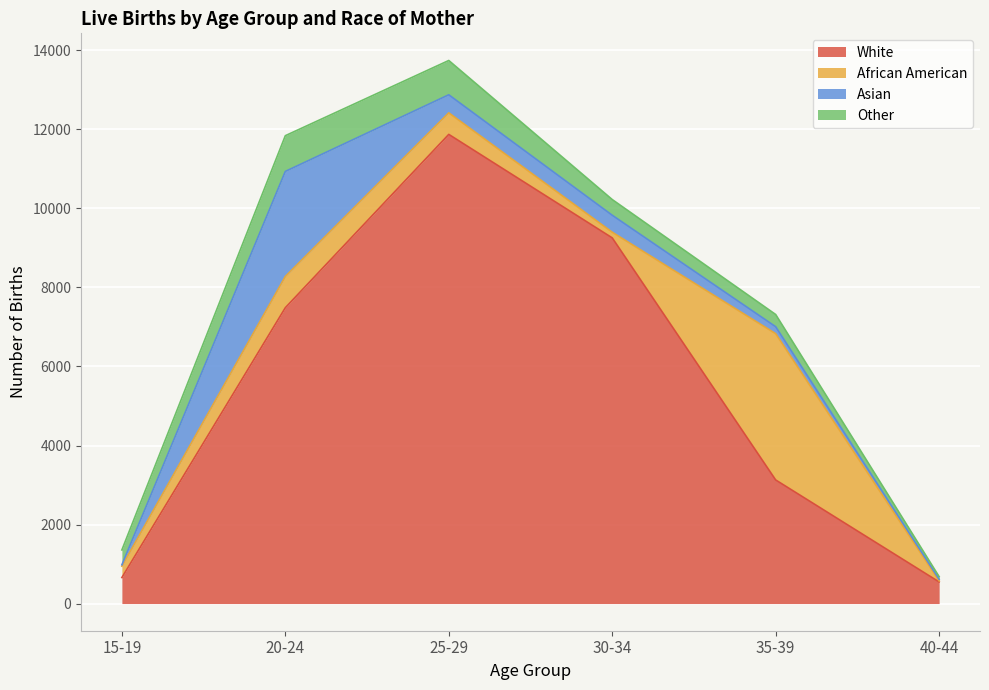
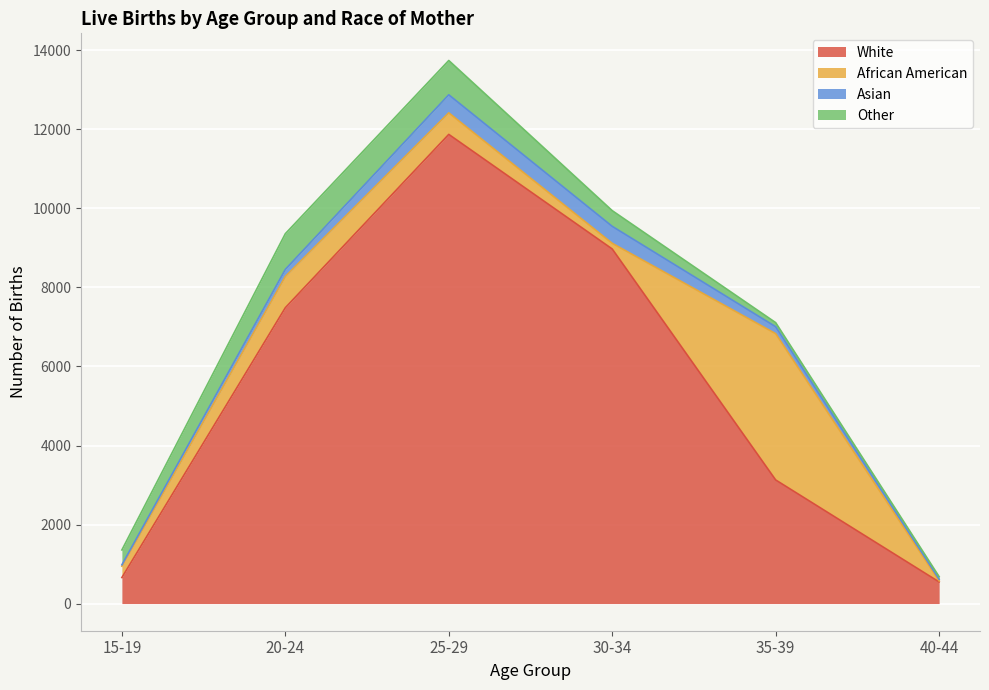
Asian, 20-24: 2700 -> 200
White, 30-34: 9300 -> 9000
Other, 35-39: 300 -> 100
